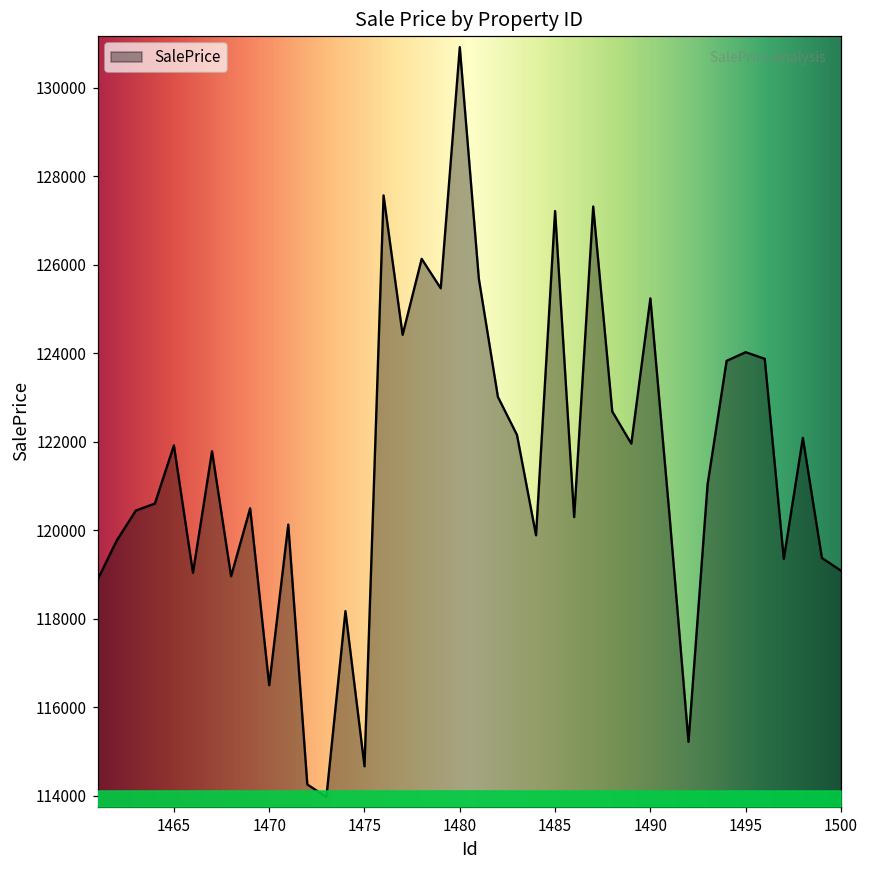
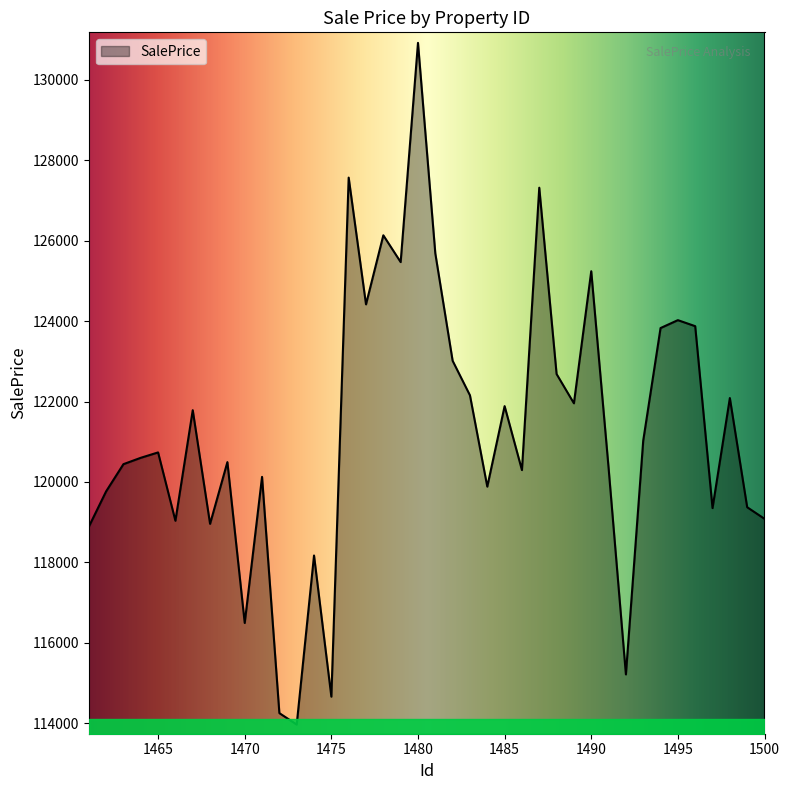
SalePrice, 1465: 121900 -> 120700
SalePrice, 1485: 127200 -> 121900
